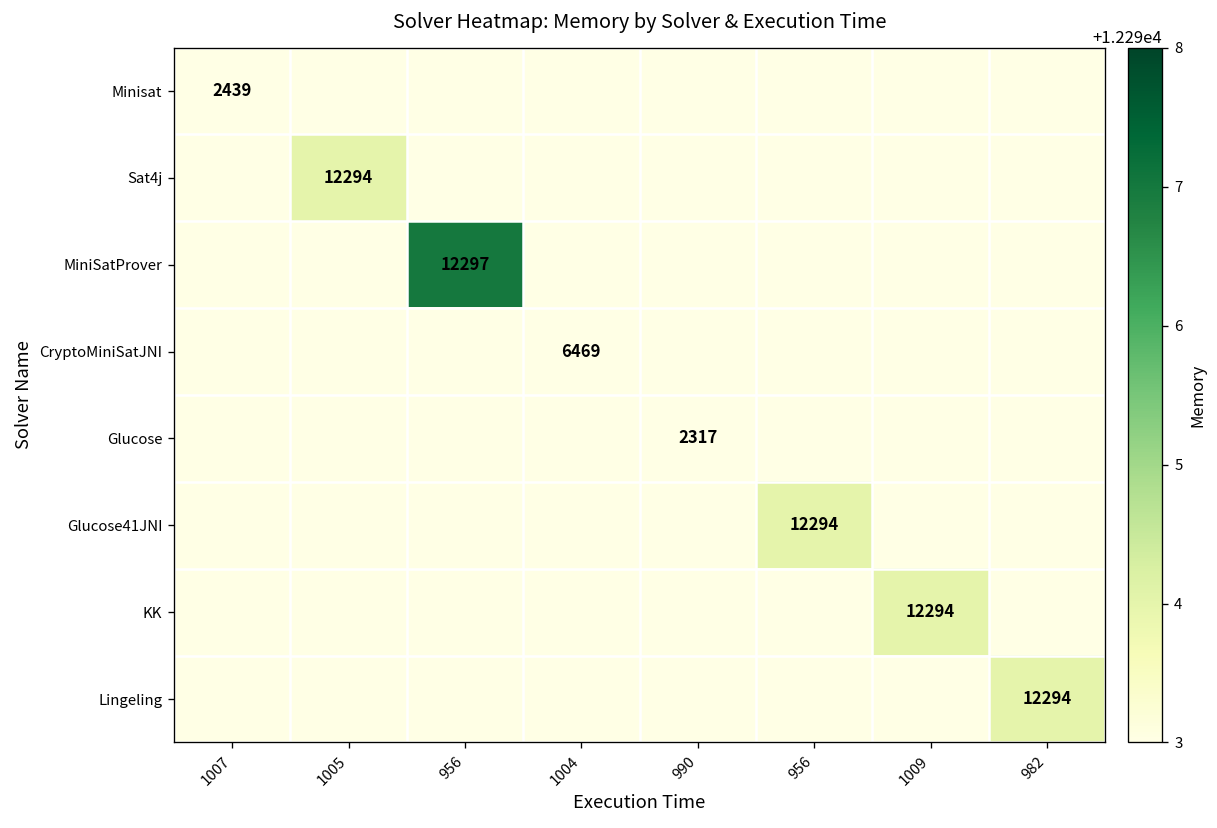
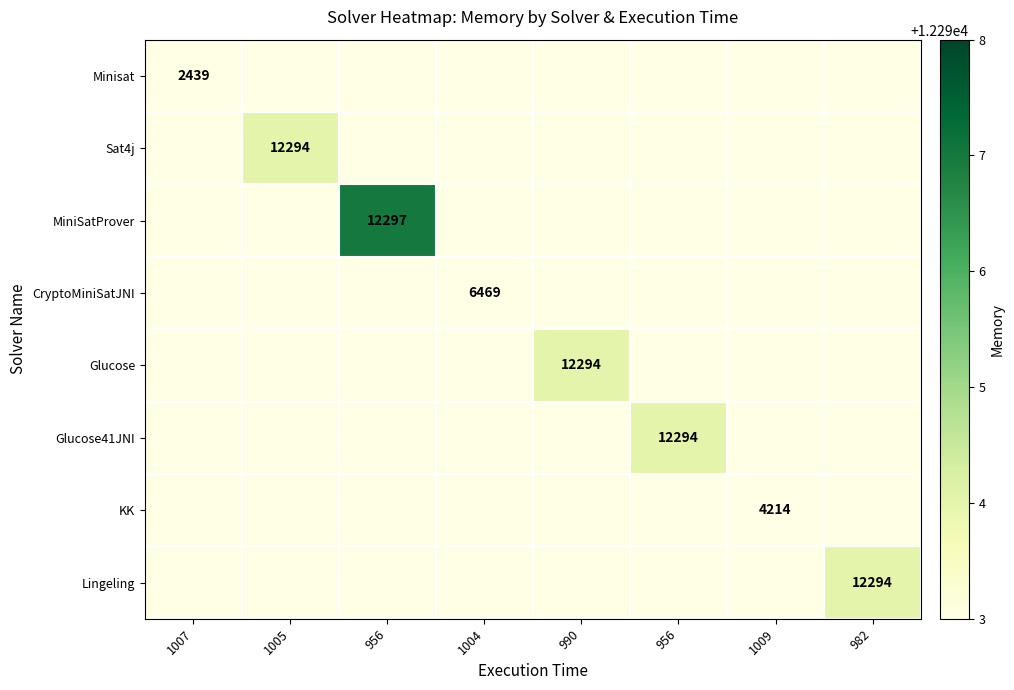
Glucose, 990: 2317 -> 12294
KK, 1009: 12294 -> 4214
